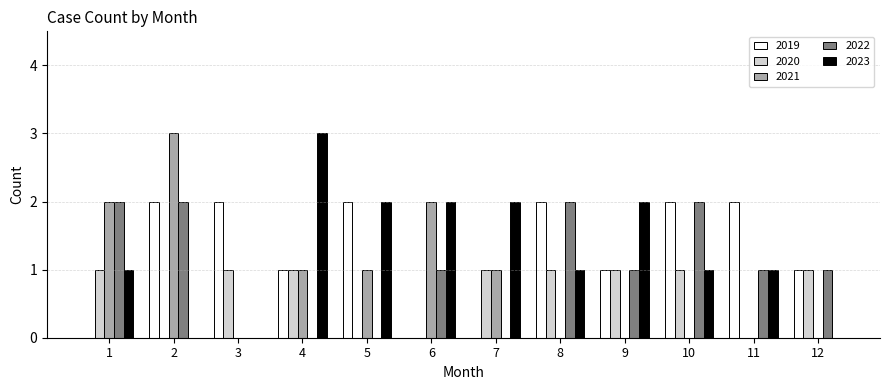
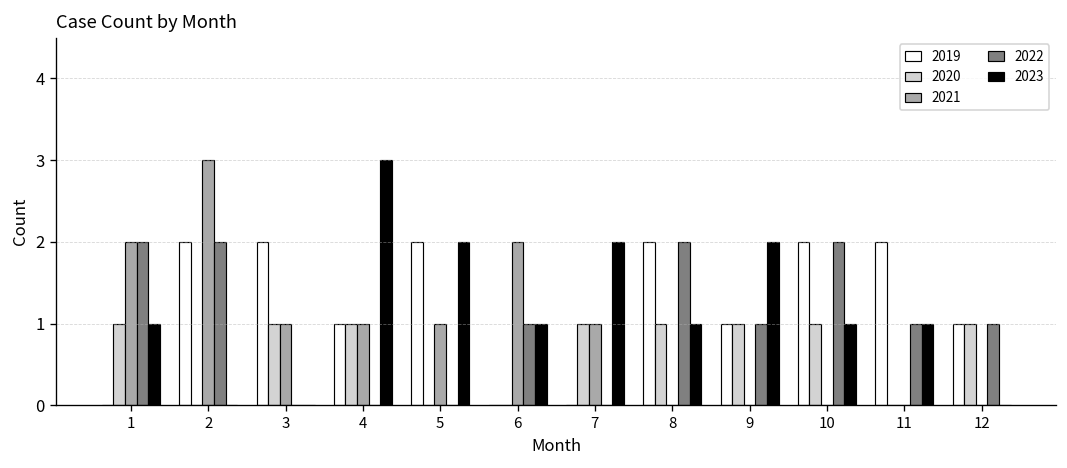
2021, 3: 0 -> 1
2023, 6: 2 -> 1
